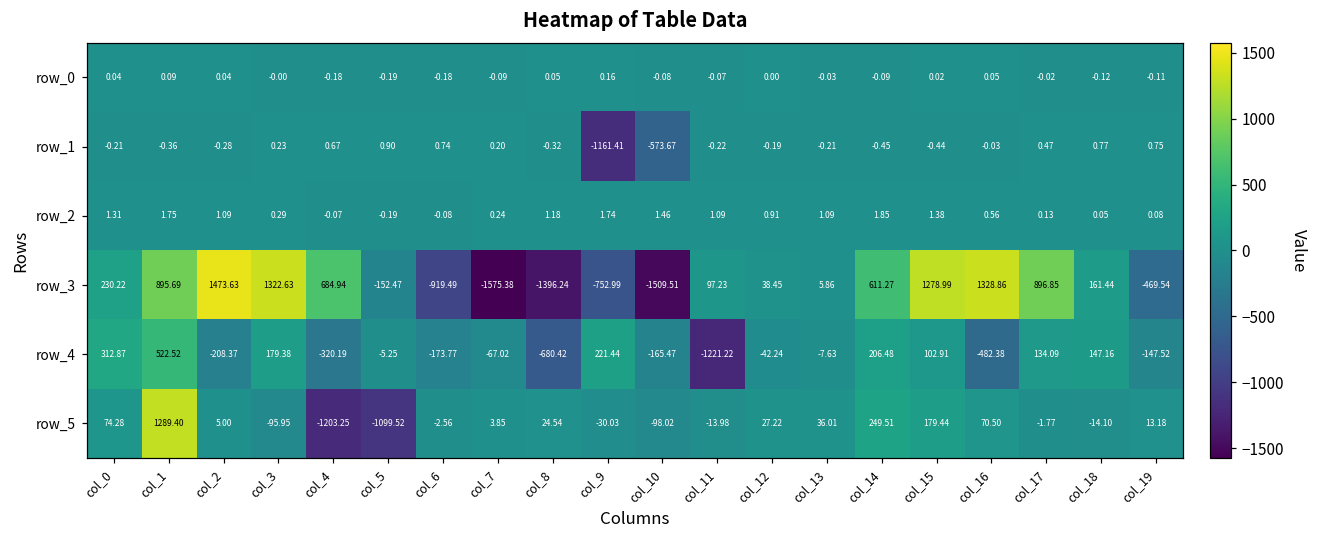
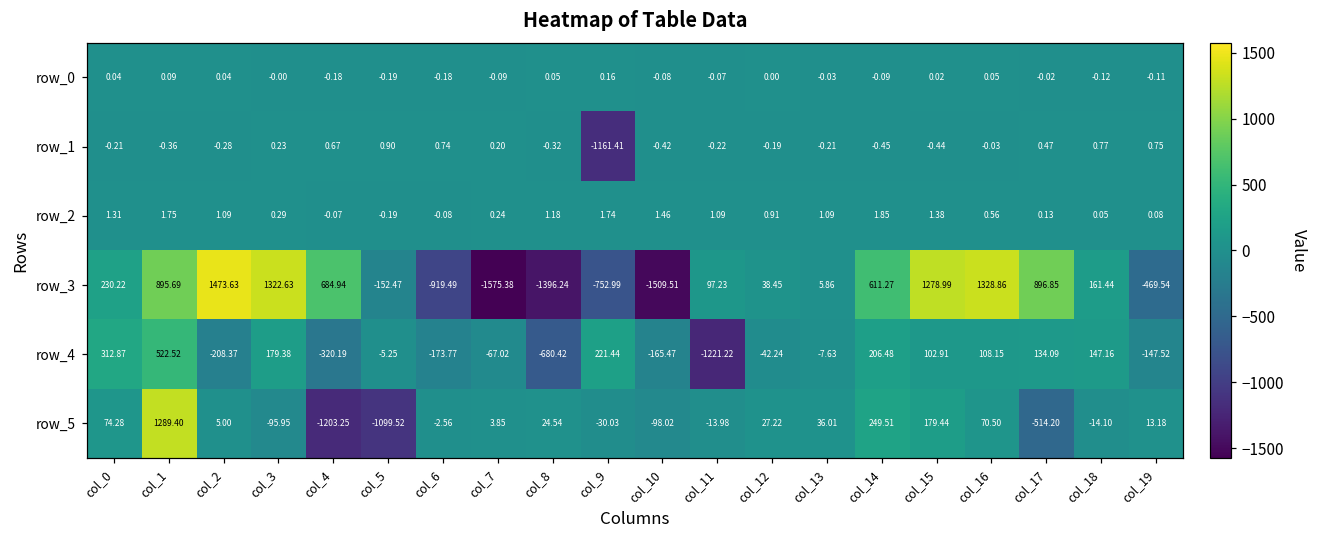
row_1, col_10: -573.67 -> -0.42
row_4, col_16: -482.38 -> 108.15
row_5, col_17: -1.77 -> -514.20
